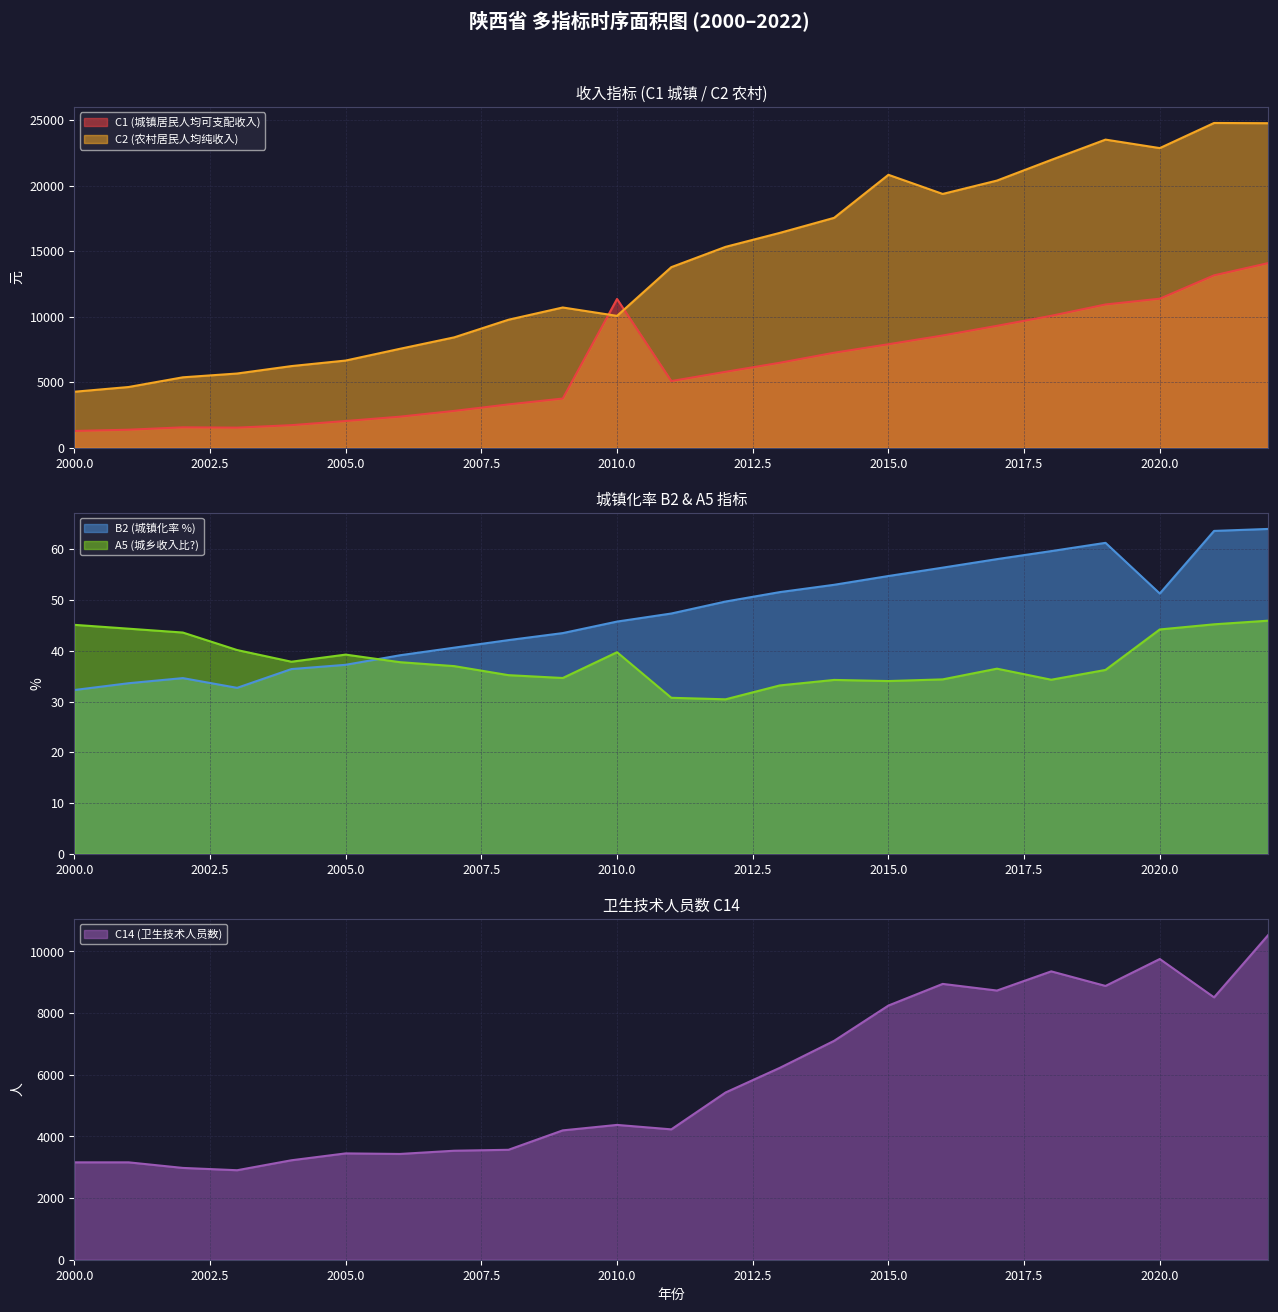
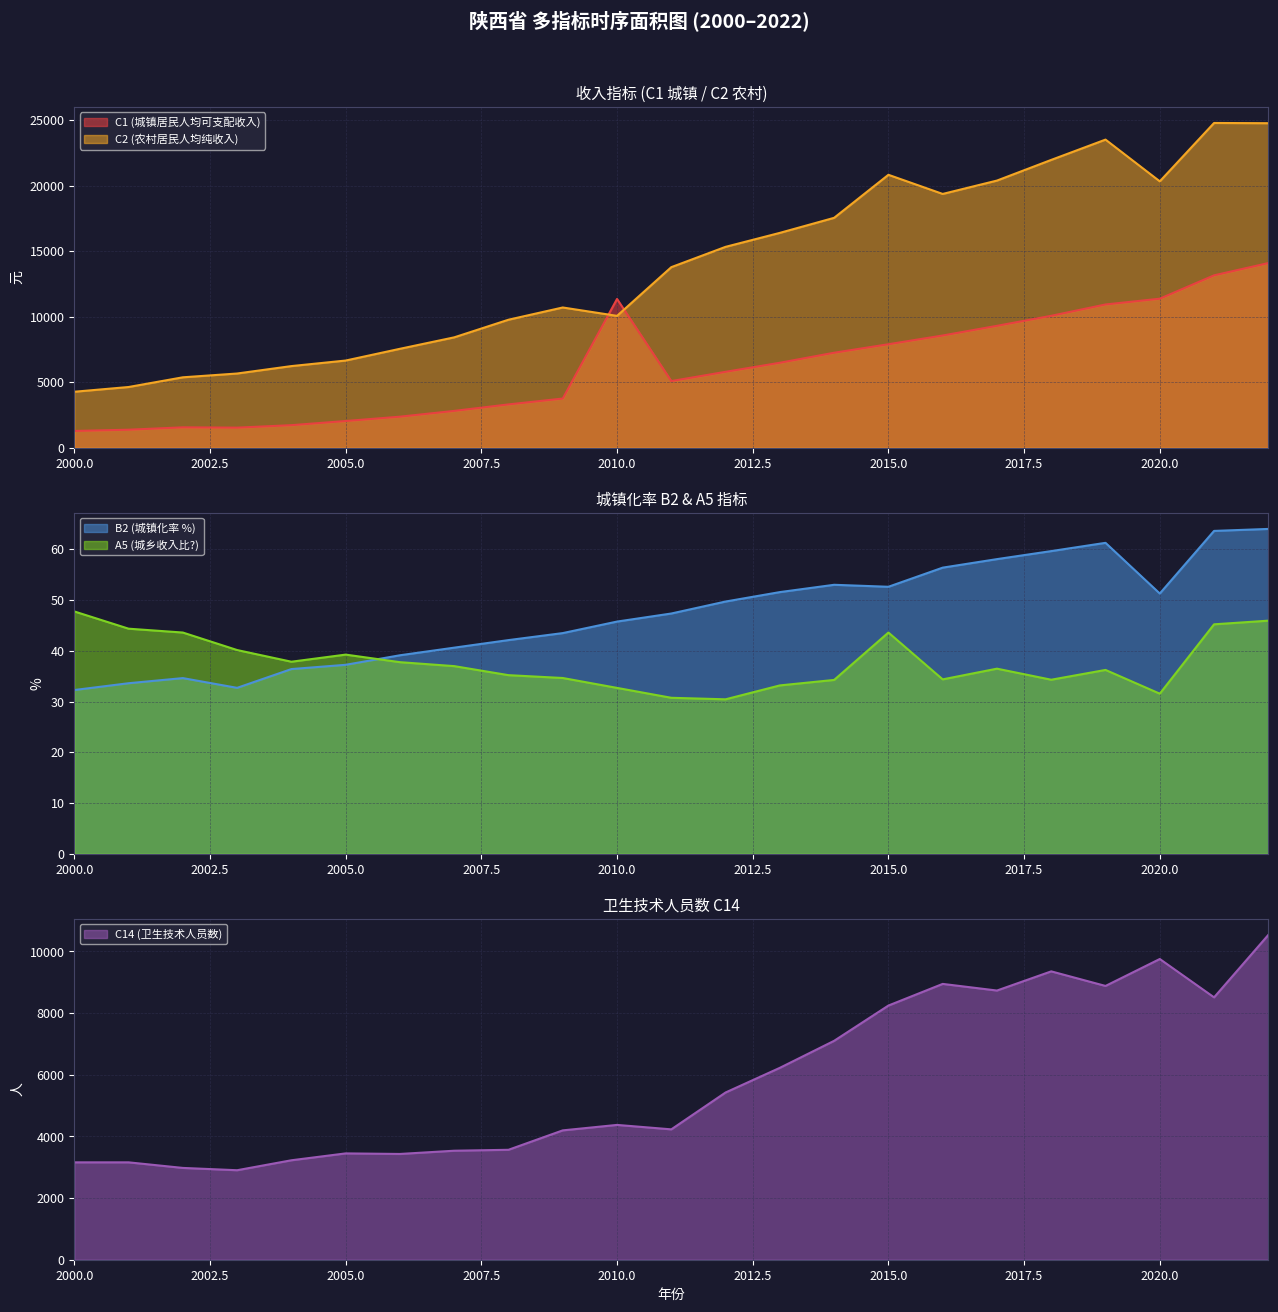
收入指标 (C1 城镇 / C2 农村), C2 (农村居民人均纯收入), 2020.0: 22900 -> 20300
城镇化率 B2 & A5 指标, A5 (城乡收入比?), 2000.0: 45 -> 48
城镇化率 B2 & A5 指标, A5 (城乡收入比?), 2010.0: 40 -> 33
城镇化率 B2 & A5 指标, B2 (城镇化率 %), 2015.0: 55 -> 53
城镇化率 B2 & A5 指标, A5 (城乡收入比?), 2015.0: 34 -> 44
城镇化率 B2 & A5 指标, A5 (城乡收入比?), 2020.0: 44 -> 32
